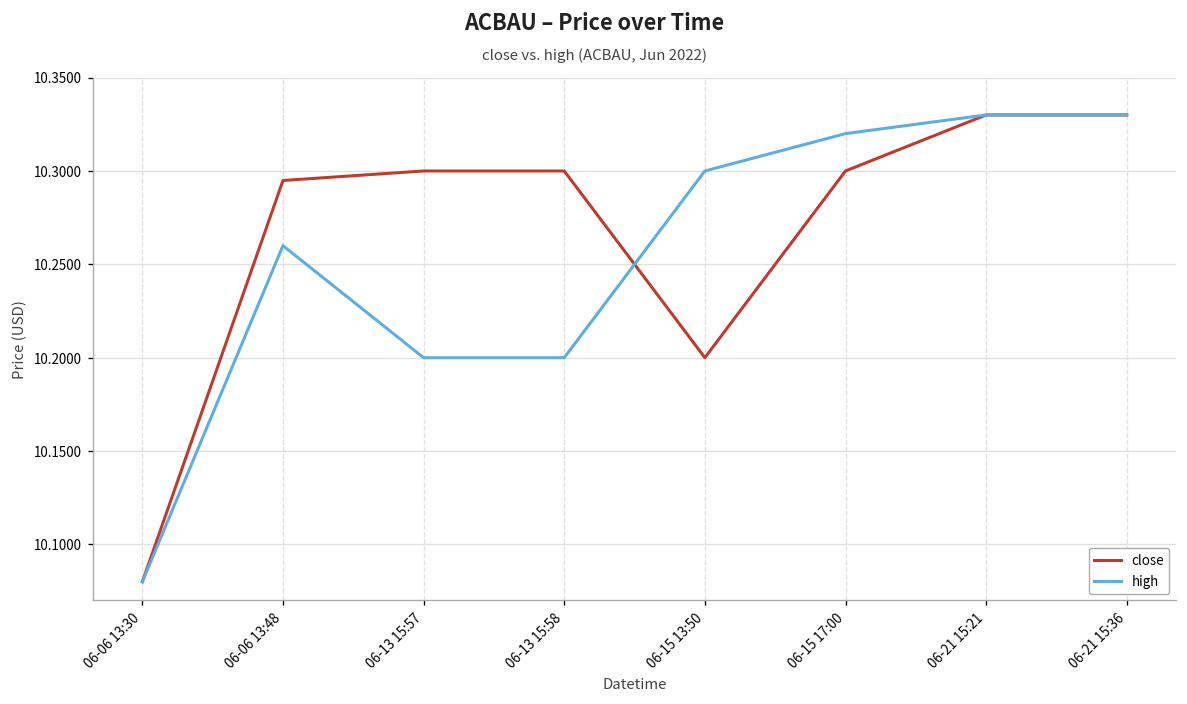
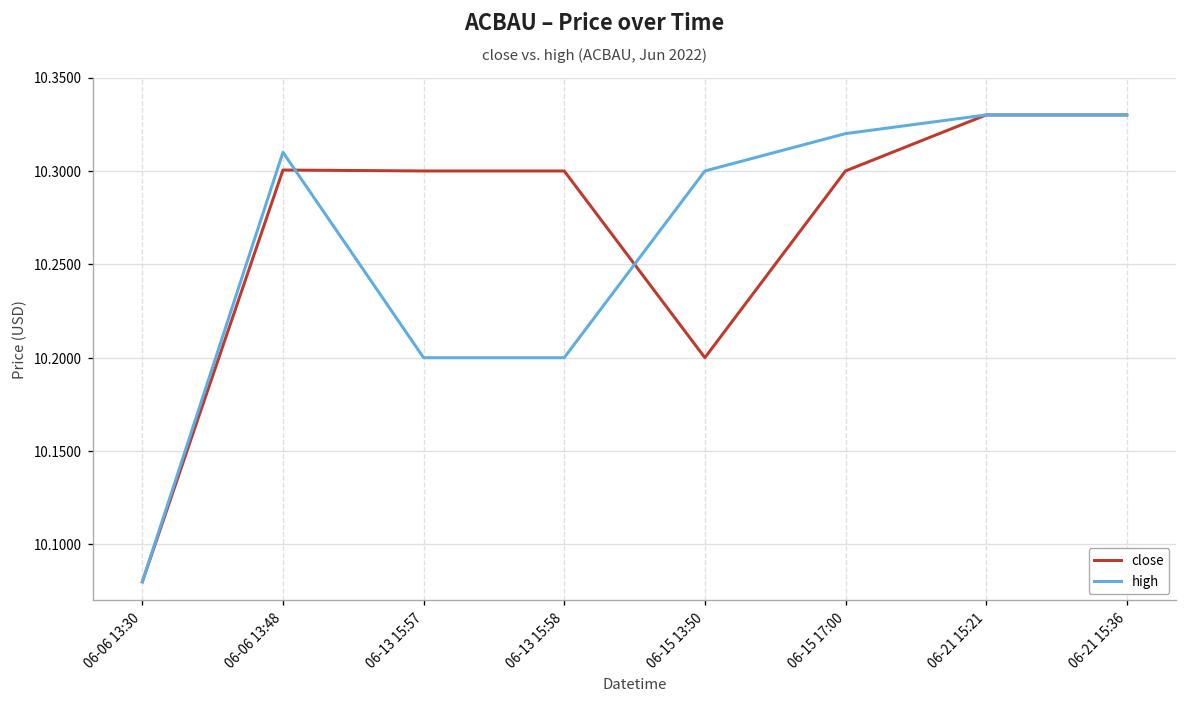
close, 06-06 13:48: 10.295 -> 10.301
high, 06-06 13:48: 10.26 -> 10.31
